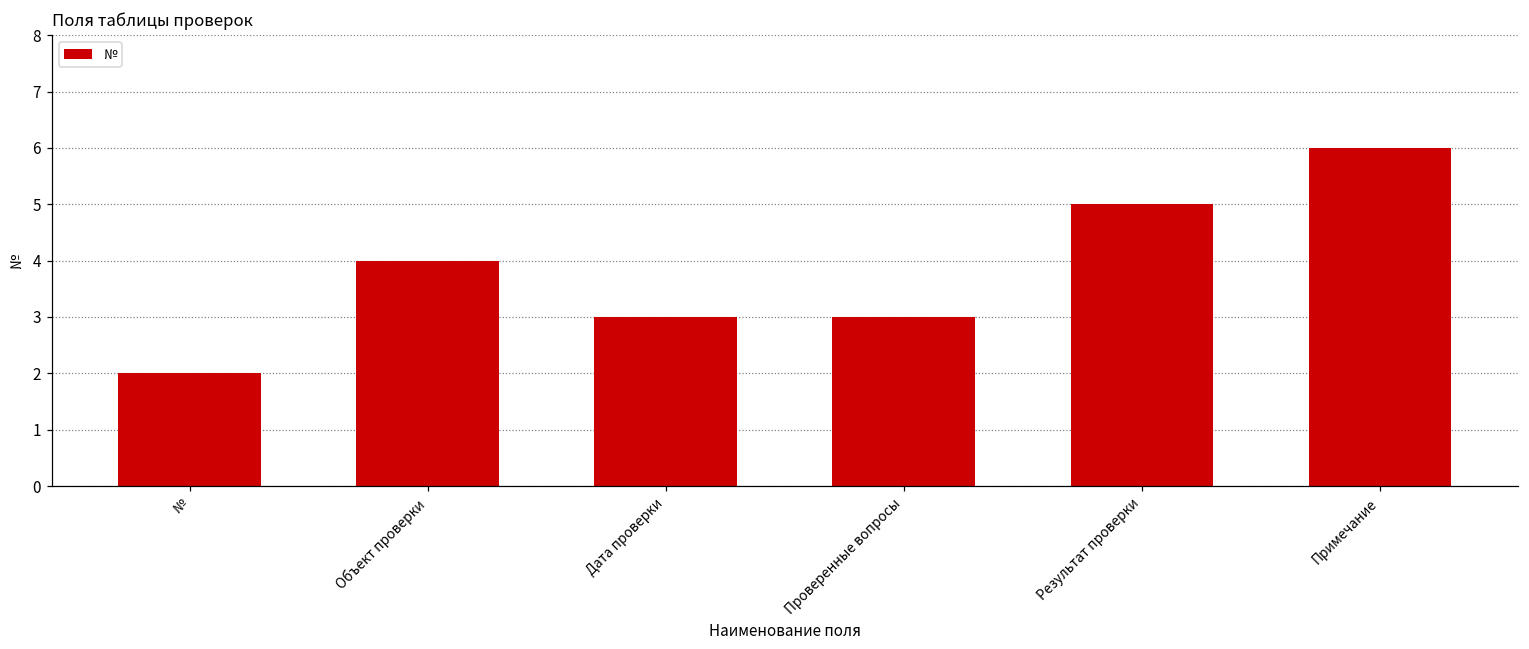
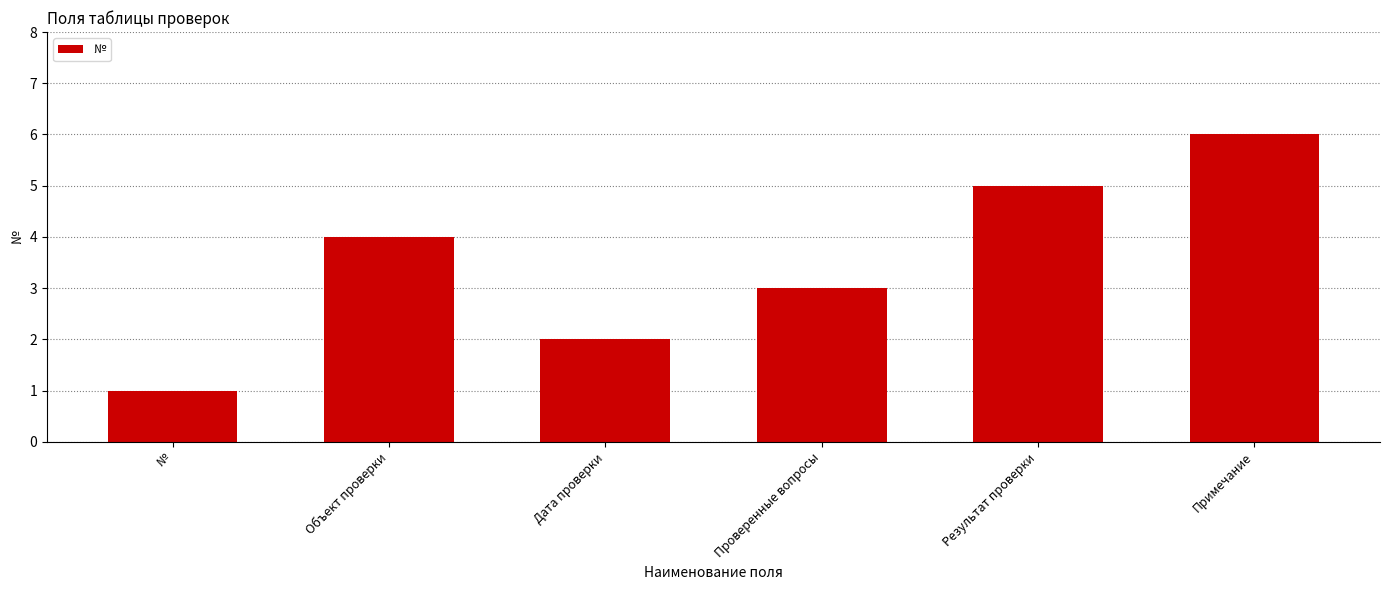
№: 2 -> 1
Дата проверки: 3 -> 2
